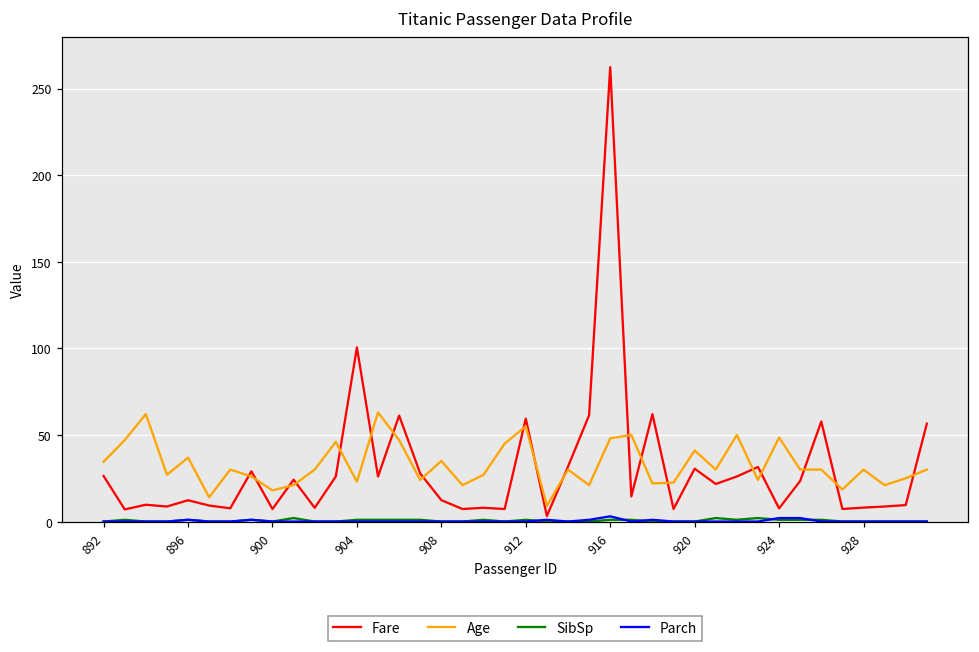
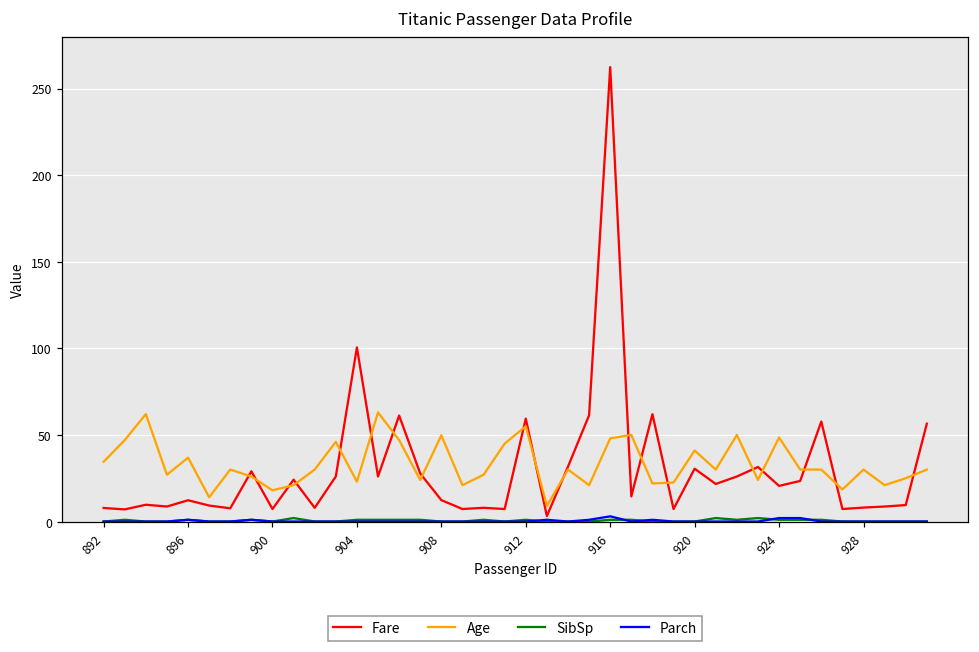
Fare, 892: 26 -> 8
Age, 908: 35 -> 50
Fare, 924: 8 -> 21
